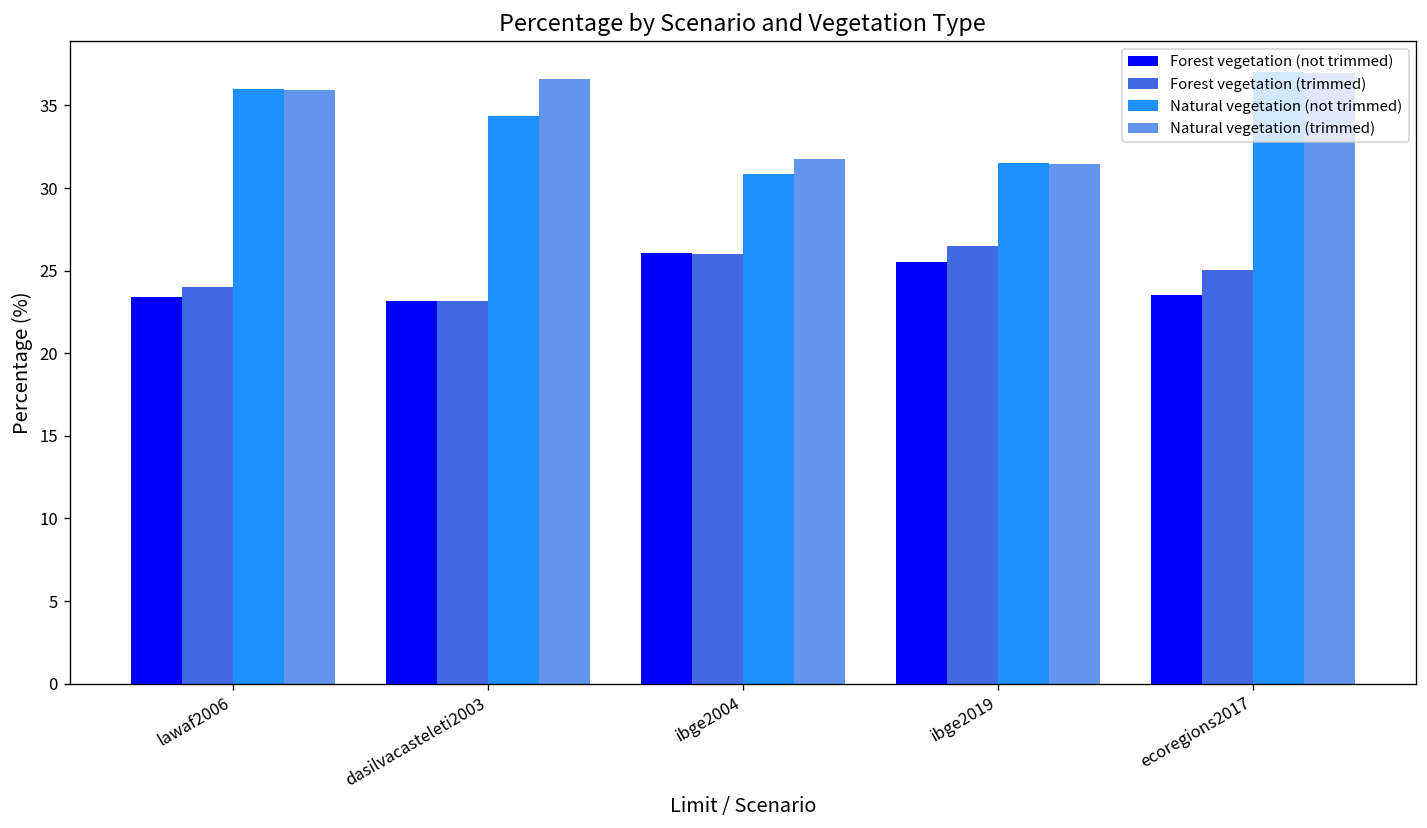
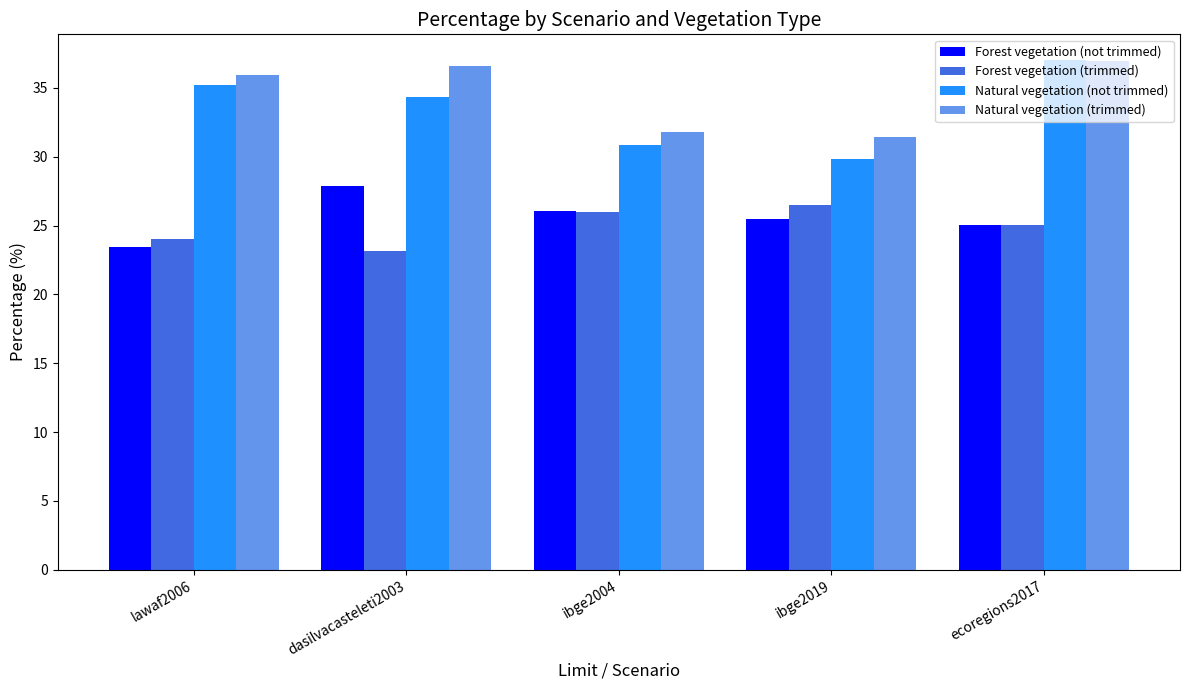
Natural vegetation (not trimmed), lawaf2006: 36.0 -> 35.2
Forest vegetation (not trimmed), dasilvacasteleti2003: 23.2 -> 27.9
Natural vegetation (not trimmed), ibge2019: 31.5 -> 29.8
Forest vegetation (not trimmed), ecoregions2017: 23.6 -> 25.1
